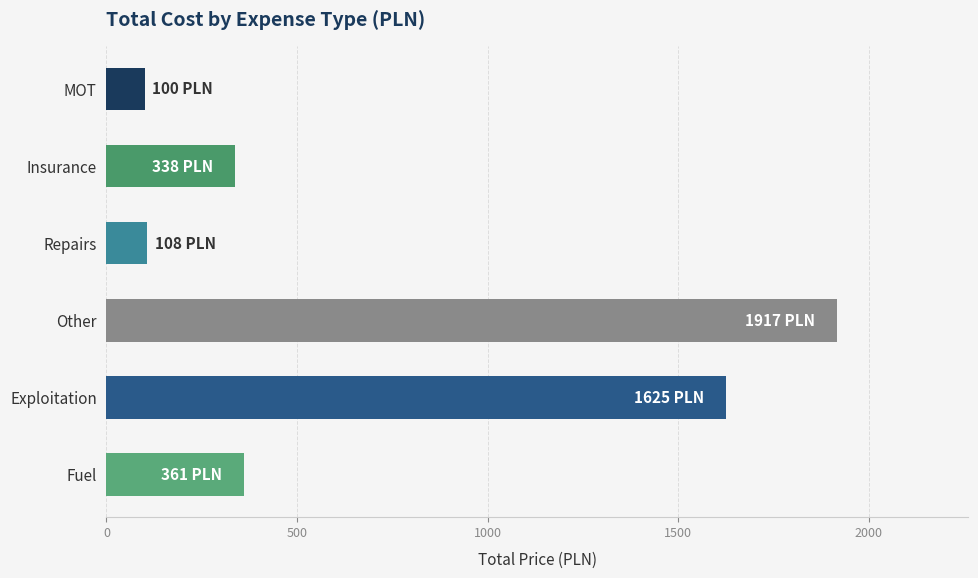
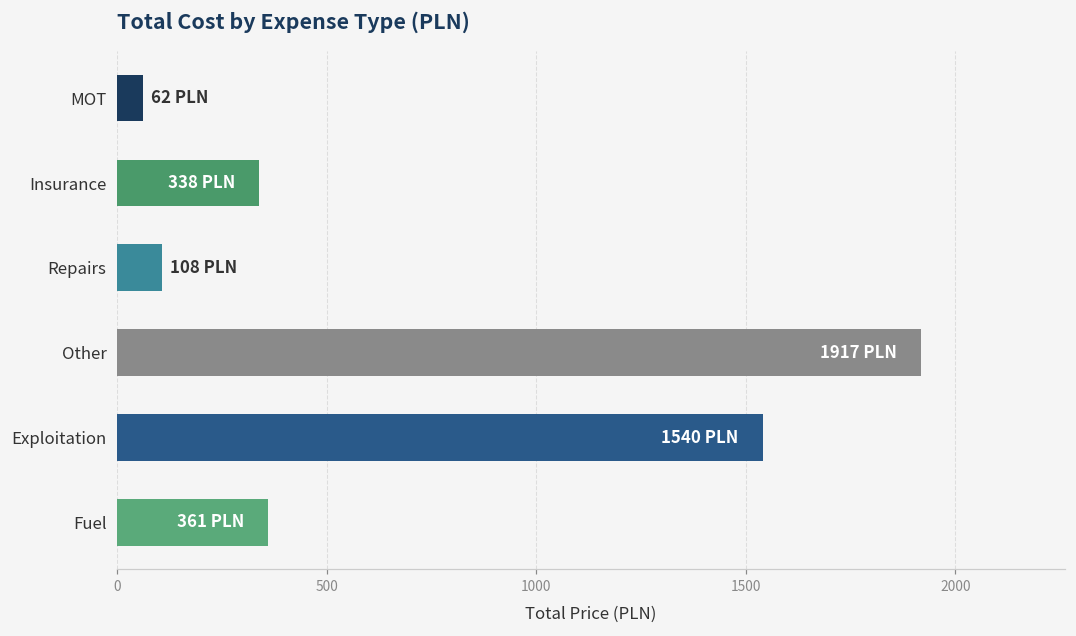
MOT: 100 -> 62
Exploitation: 1625 -> 1540
